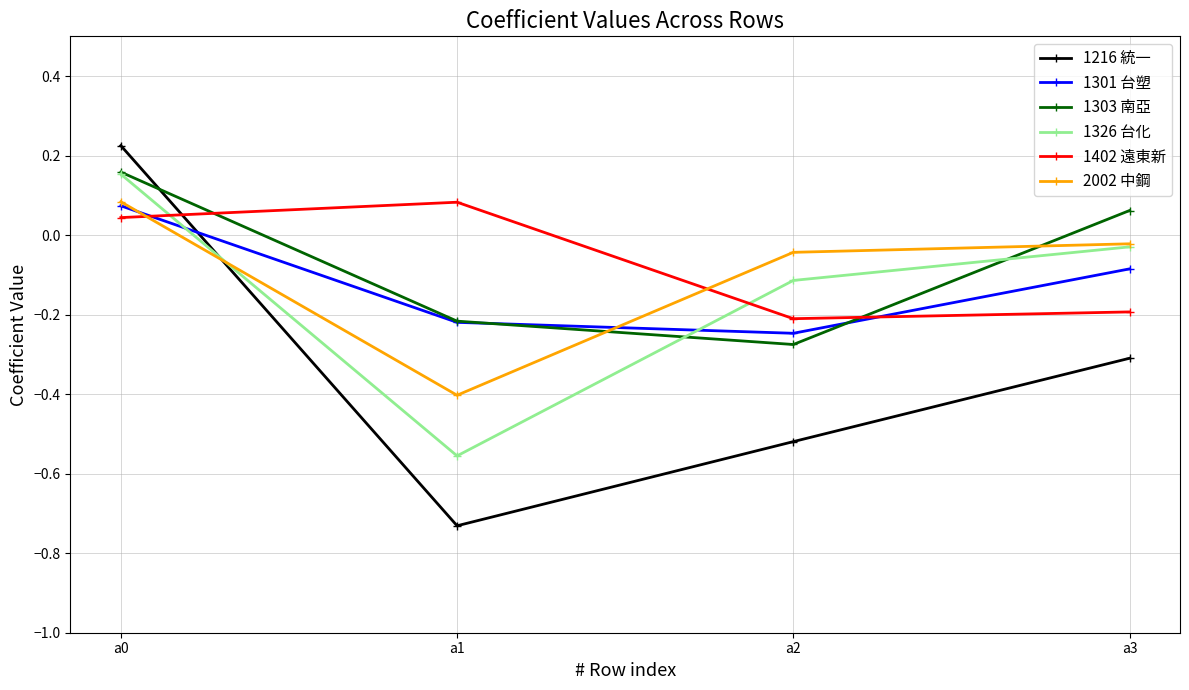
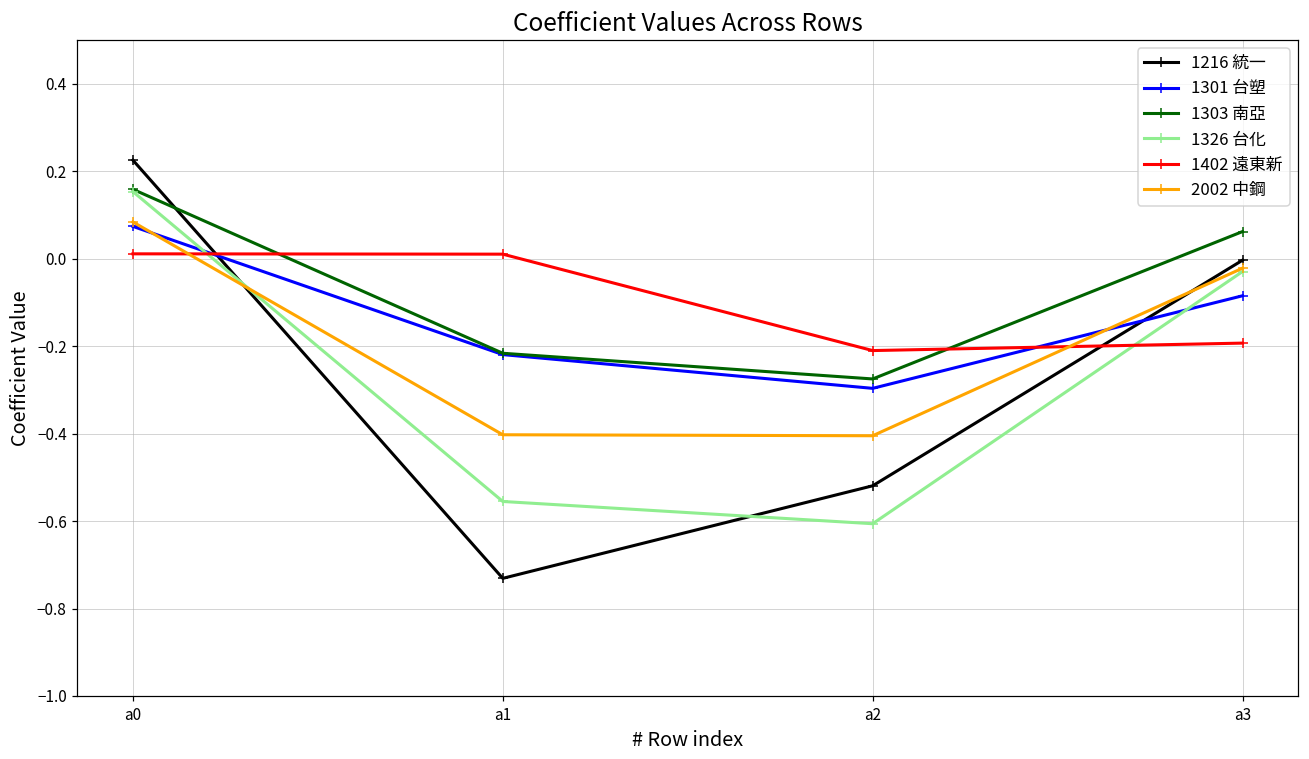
1402 遠東新, a0: 0.04 -> 0.01
1402 遠東新, a1: 0.08 -> 0.01
1301 台塑, a2: -0.25 -> -0.30
1326 台化, a2: -0.11 -> -0.61
2002 中鋼, a2: -0.04 -> -0.40
1216 統一, a3: -0.31 -> 0.00
